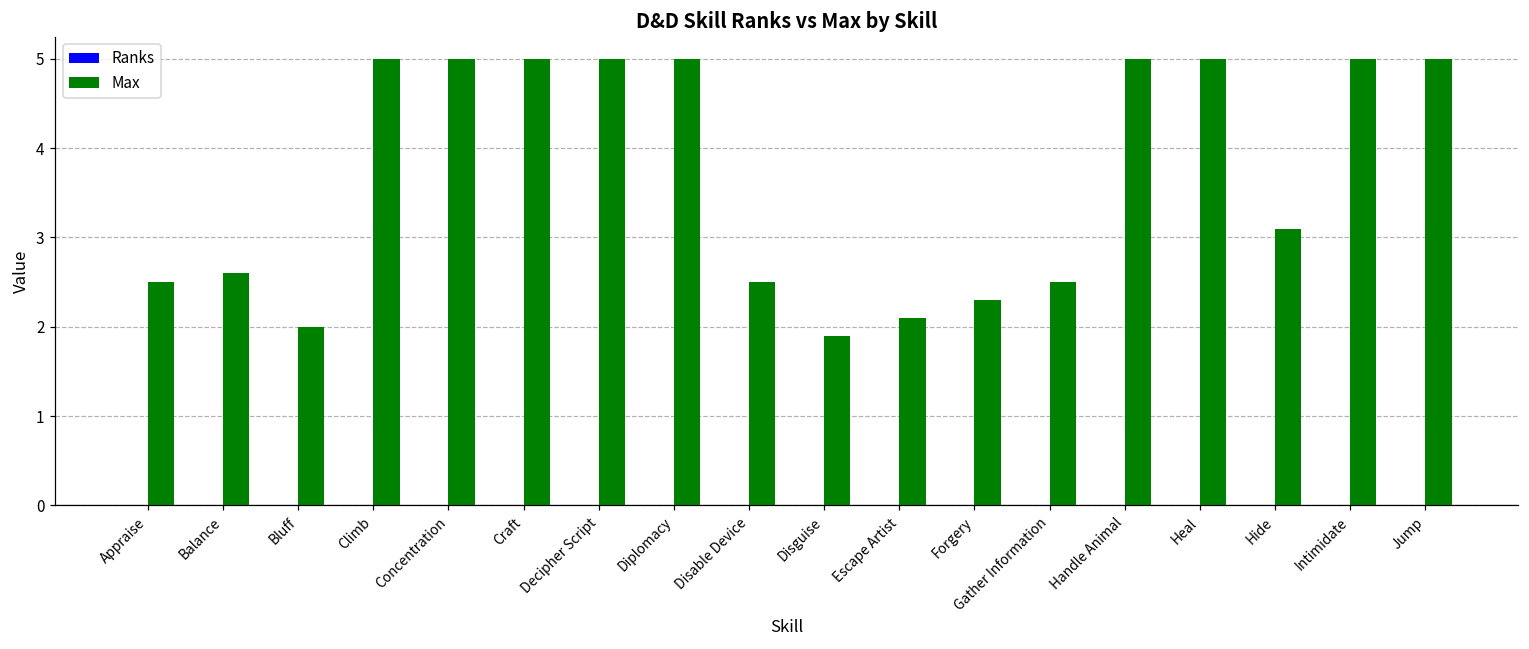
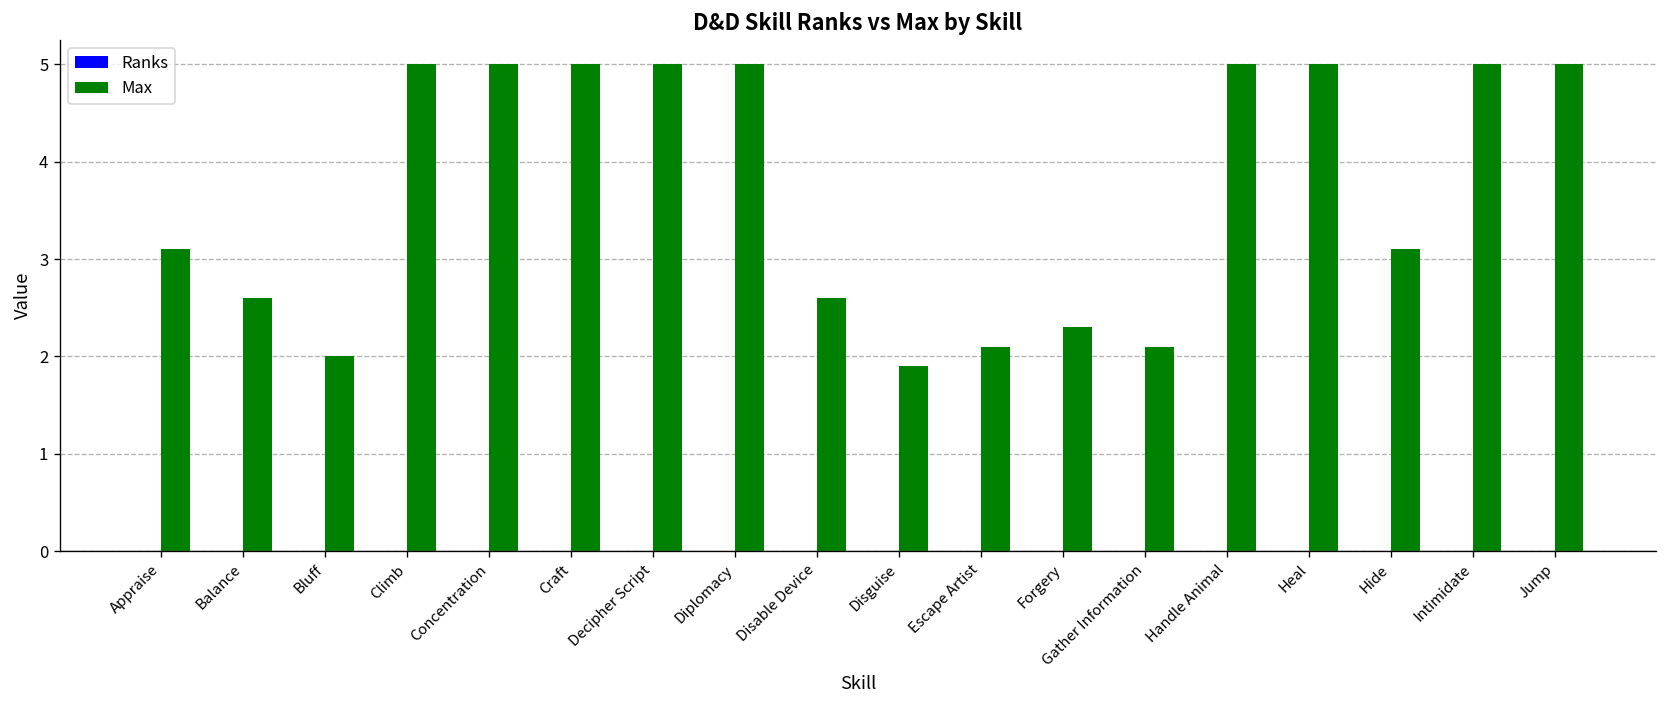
Max, Appraise: 2.5 -> 3.1
Max, Disable Device: 2.5 -> 2.6
Max, Gather Information: 2.5 -> 2.1
